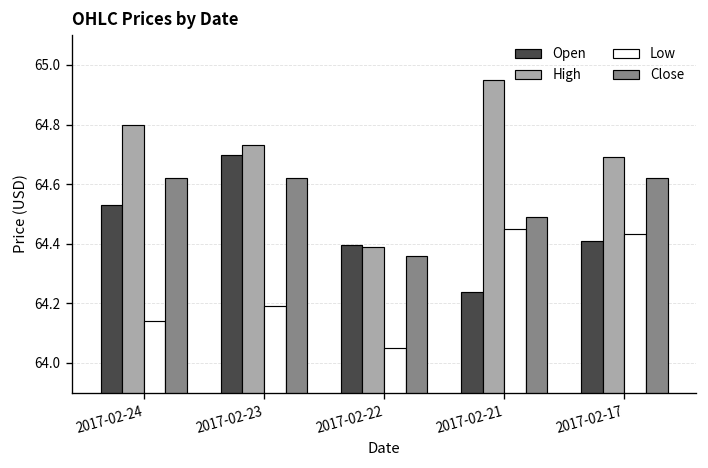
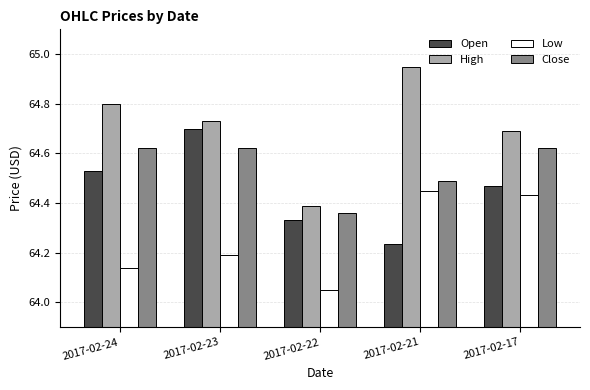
Open, 2017-02-22: 64.40 -> 64.33
Open, 2017-02-17: 64.41 -> 64.47
